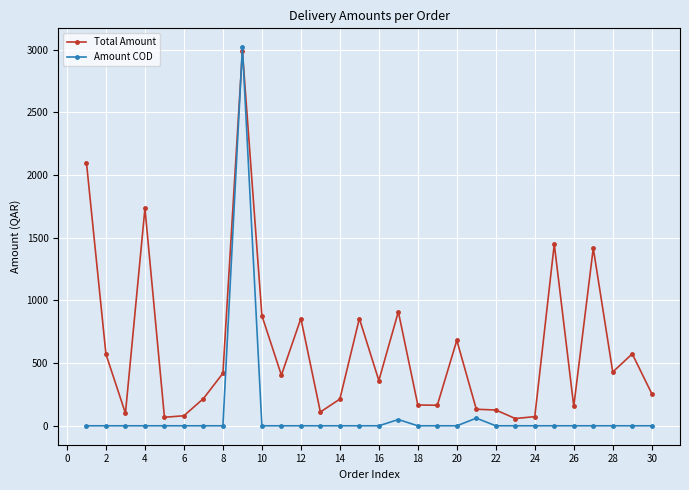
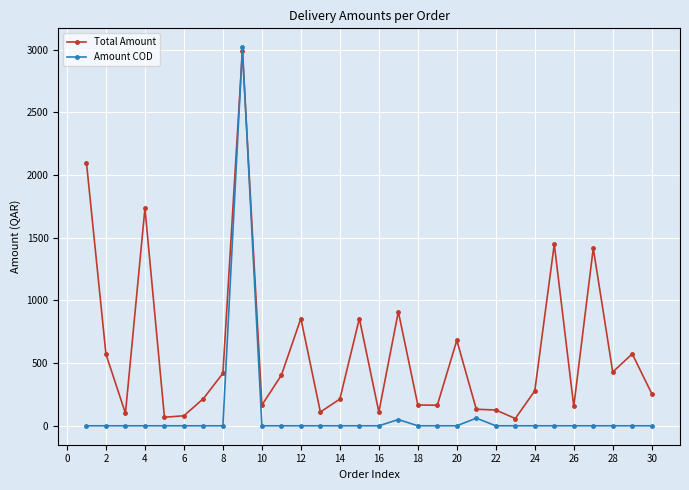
Total Amount, 10: 880 -> 170
Total Amount, 16: 360 -> 110
Total Amount, 24: 70 -> 280
